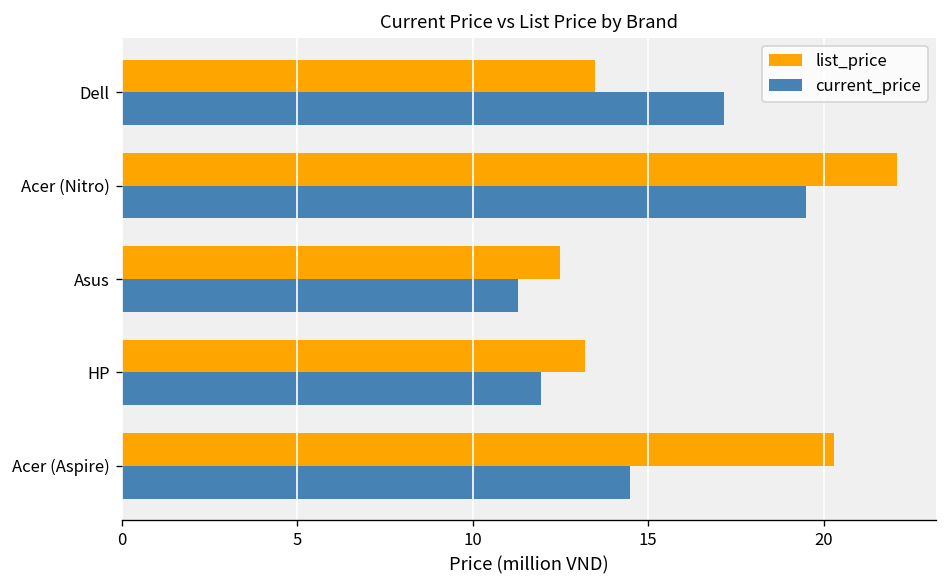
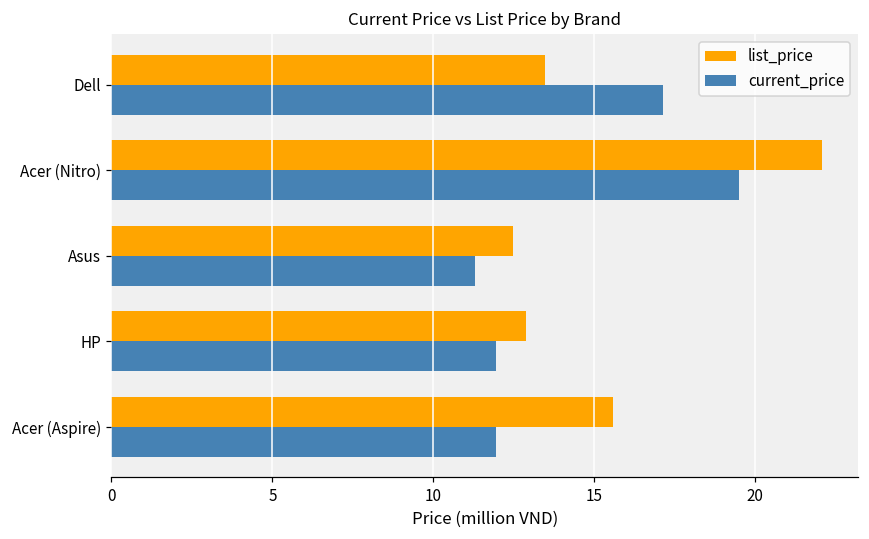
list_price, HP: 13.2 -> 12.9
list_price, Acer (Aspire): 20.3 -> 15.6
current_price, Acer (Aspire): 14.5 -> 11.9
